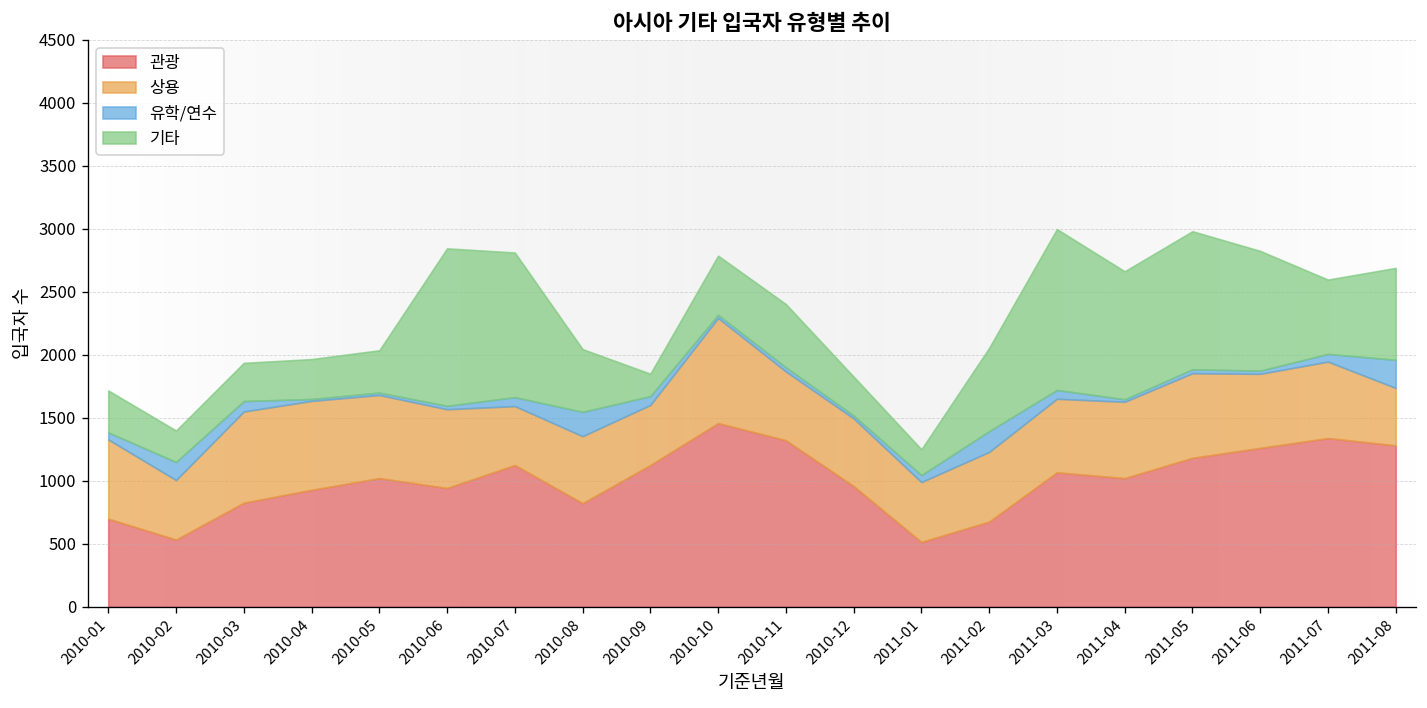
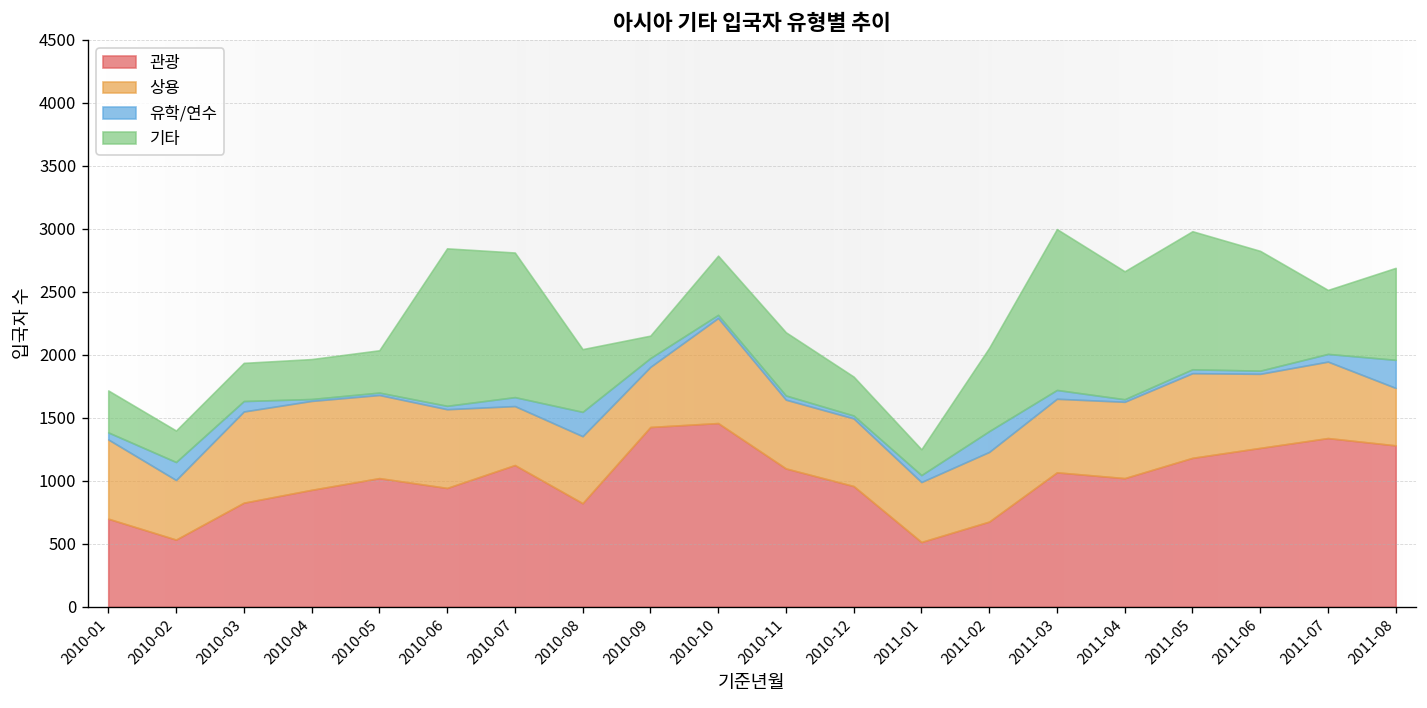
관광, 2010-09: 1130 -> 1430
관광, 2010-11: 1320 -> 1100
기타, 2011-07: 590 -> 510
